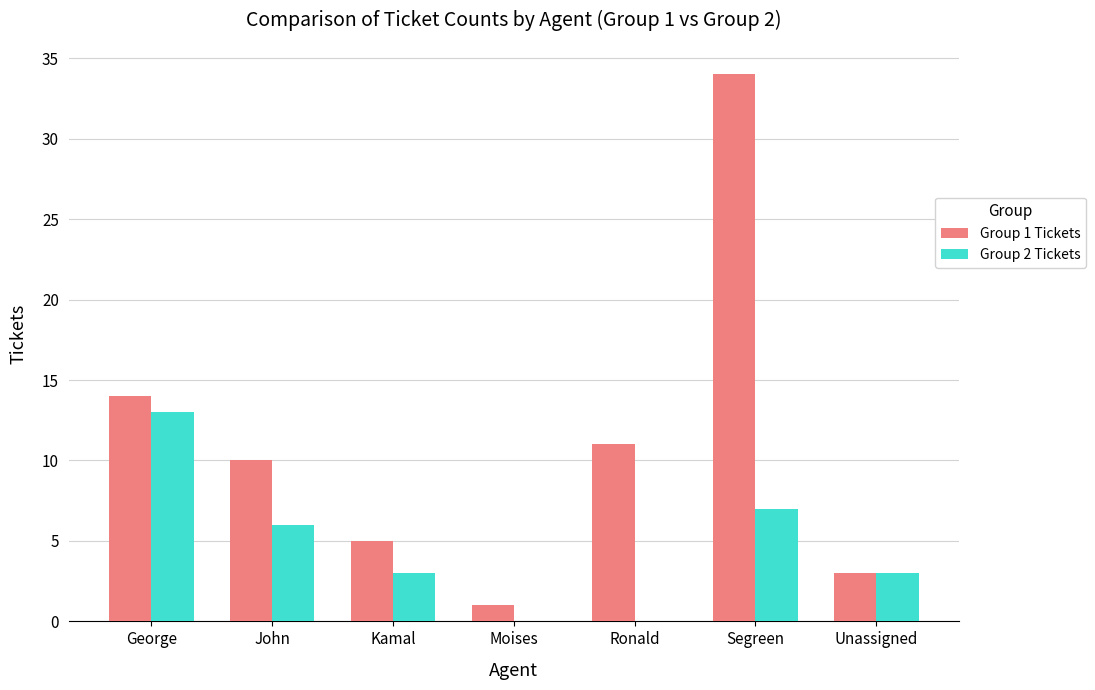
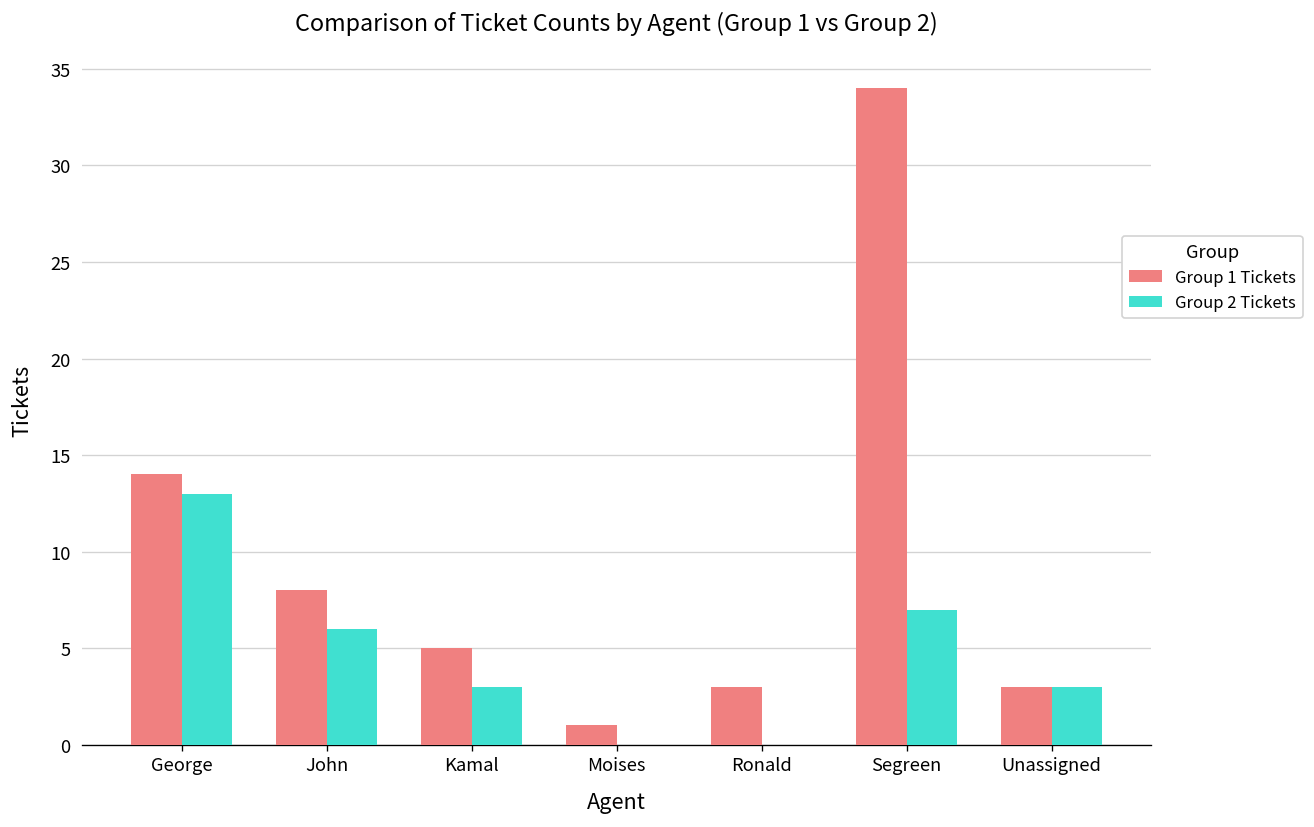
Group 1 Tickets, John: 10 -> 8
Group 1 Tickets, Ronald: 11 -> 3
